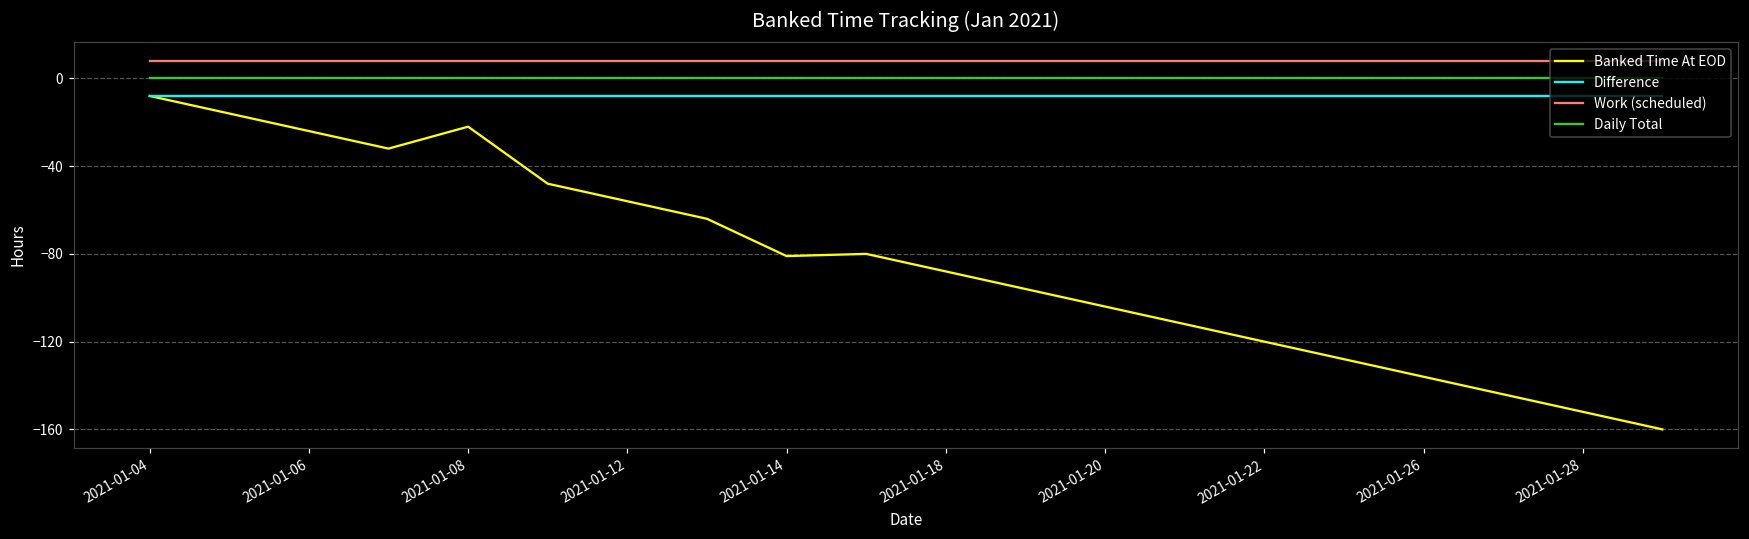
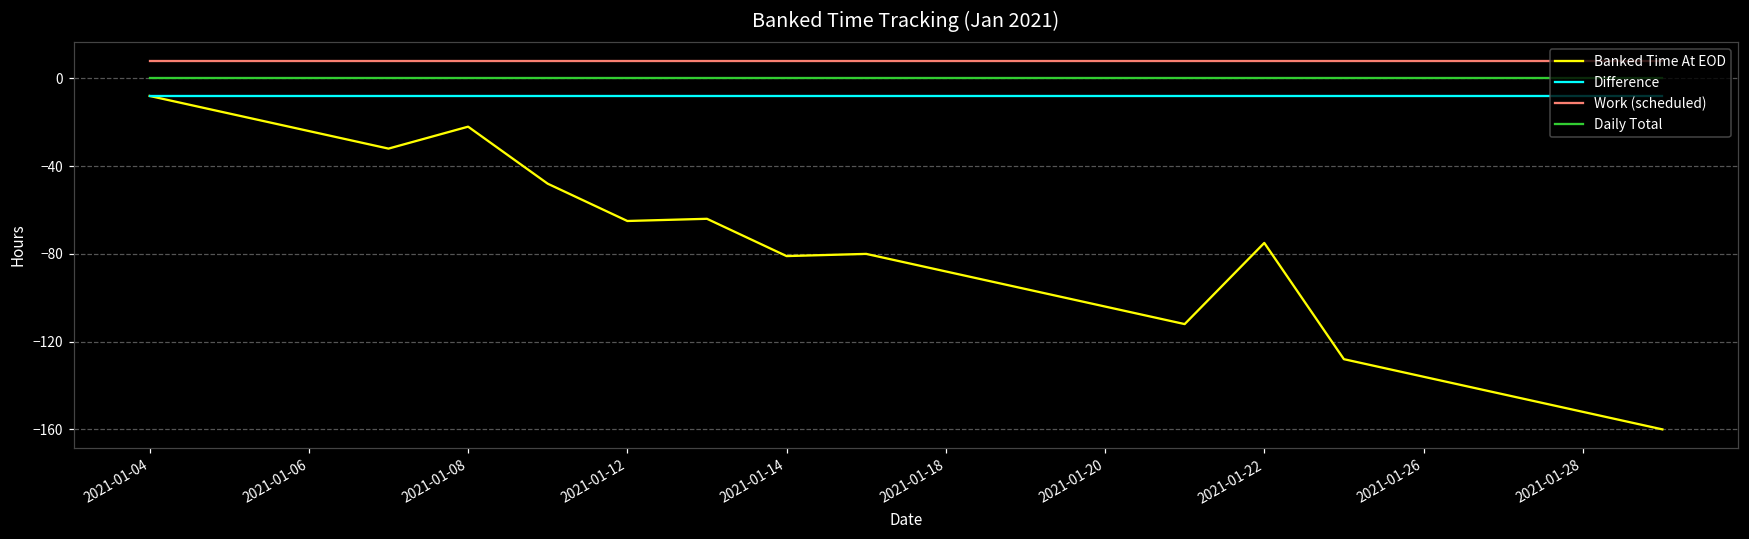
Banked Time At EOD, 2021-01-12: -56 -> -65
Banked Time At EOD, 2021-01-22: -120 -> -75
